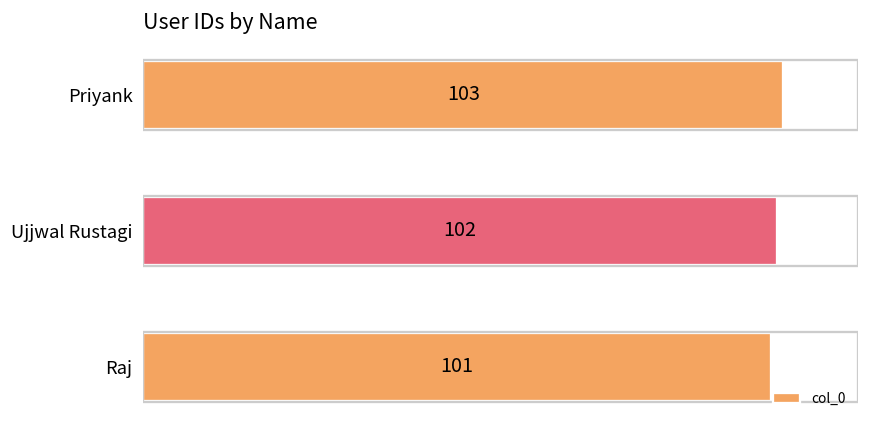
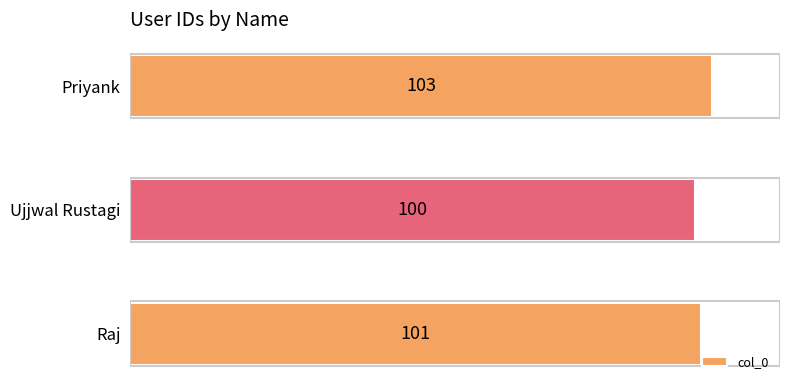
Ujjwal Rustagi: 102 -> 100
